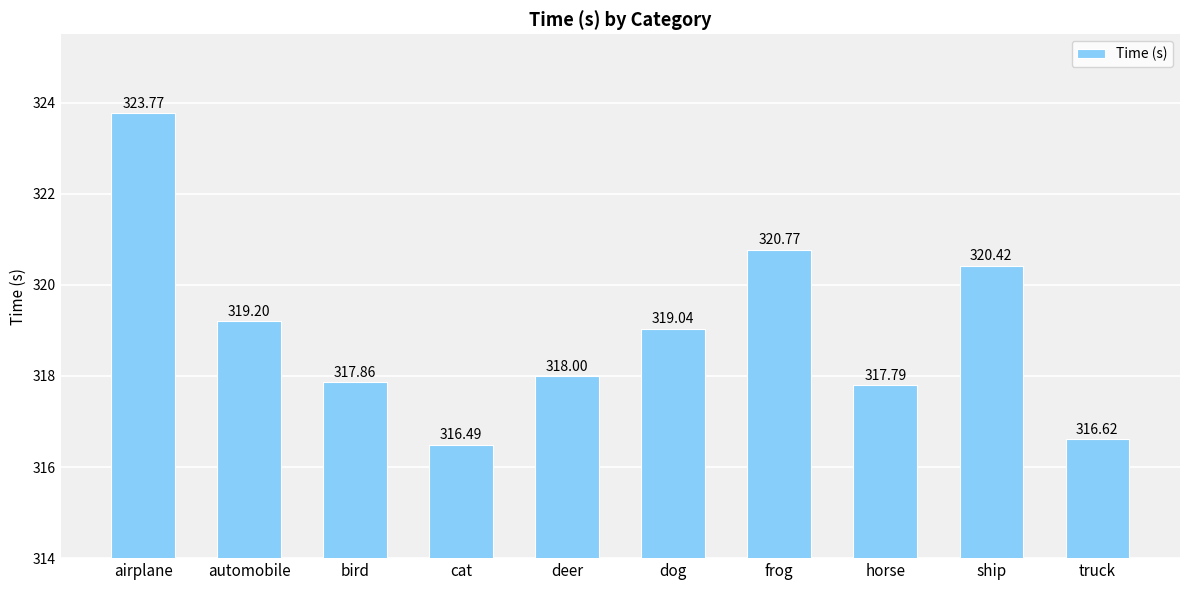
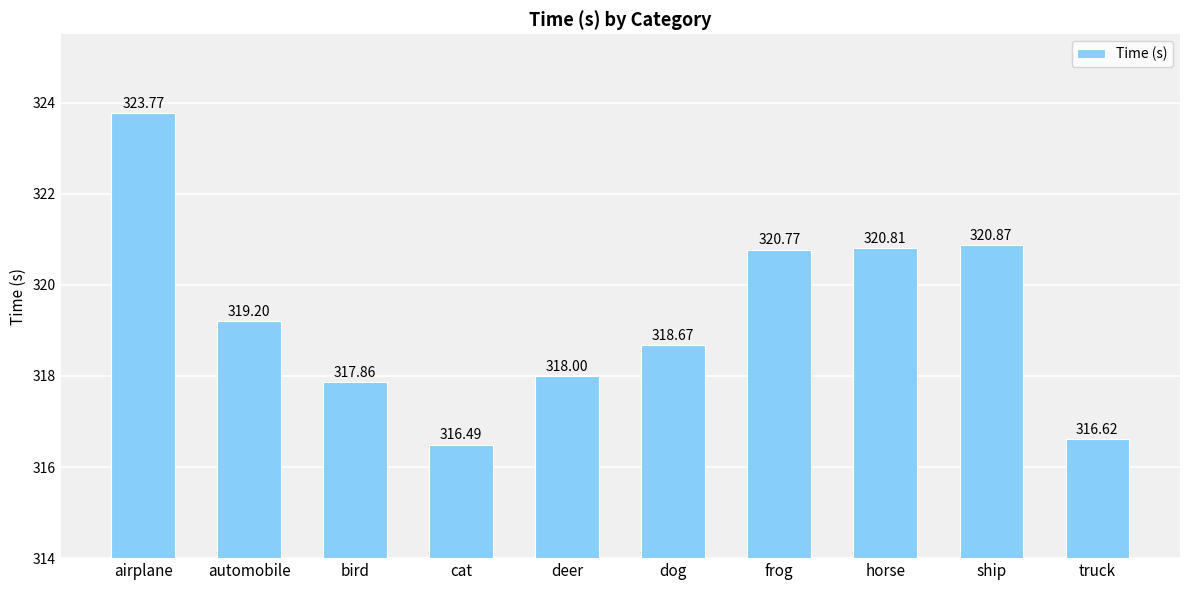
dog: 319.04 -> 318.67
horse: 317.79 -> 320.81
ship: 320.42 -> 320.87
